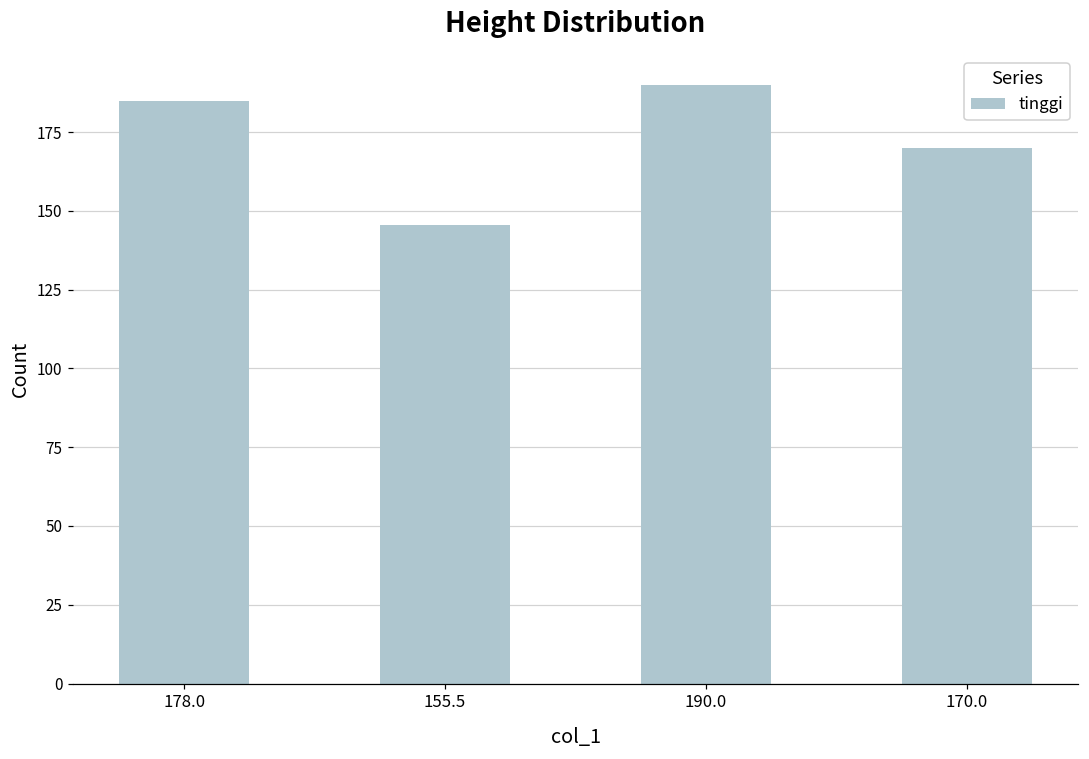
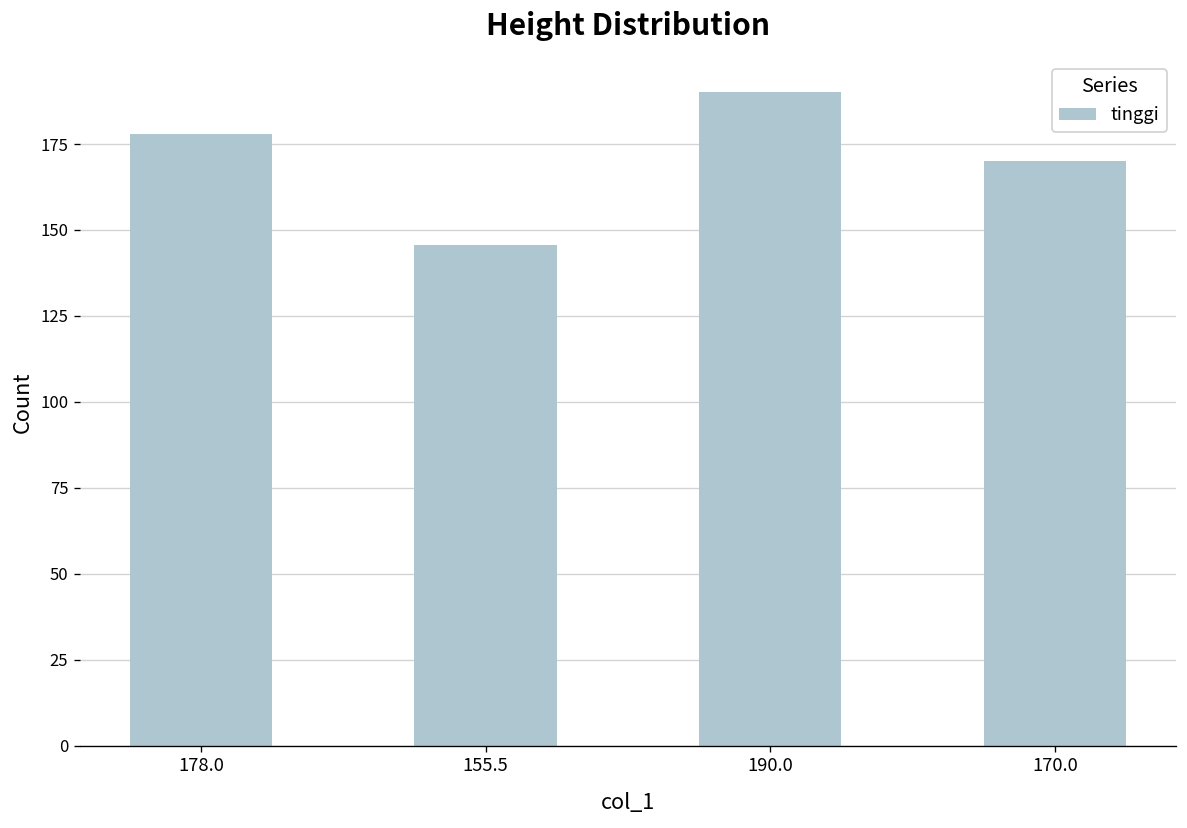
178.0: 185 -> 178
